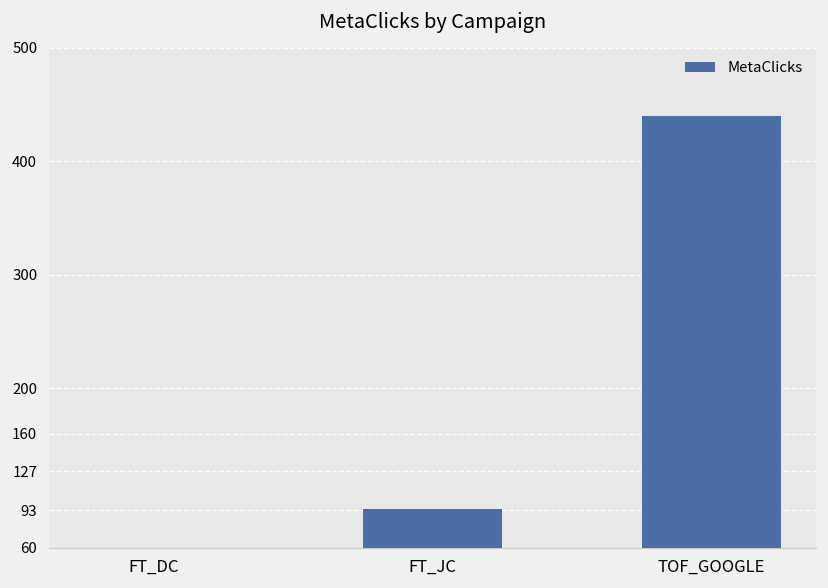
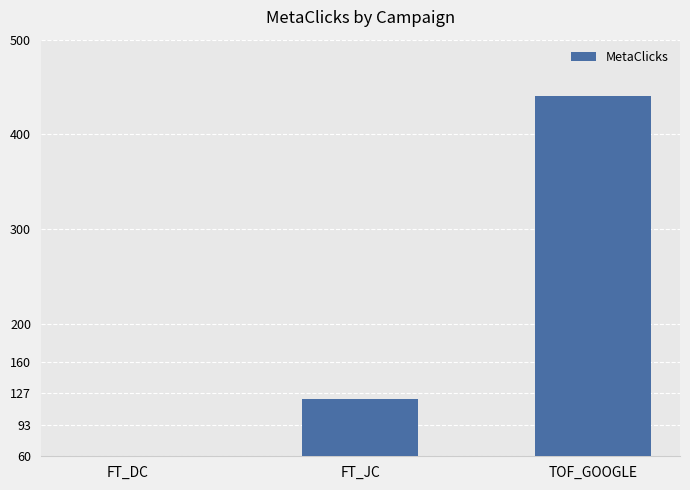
FT_JC: 90 -> 120
